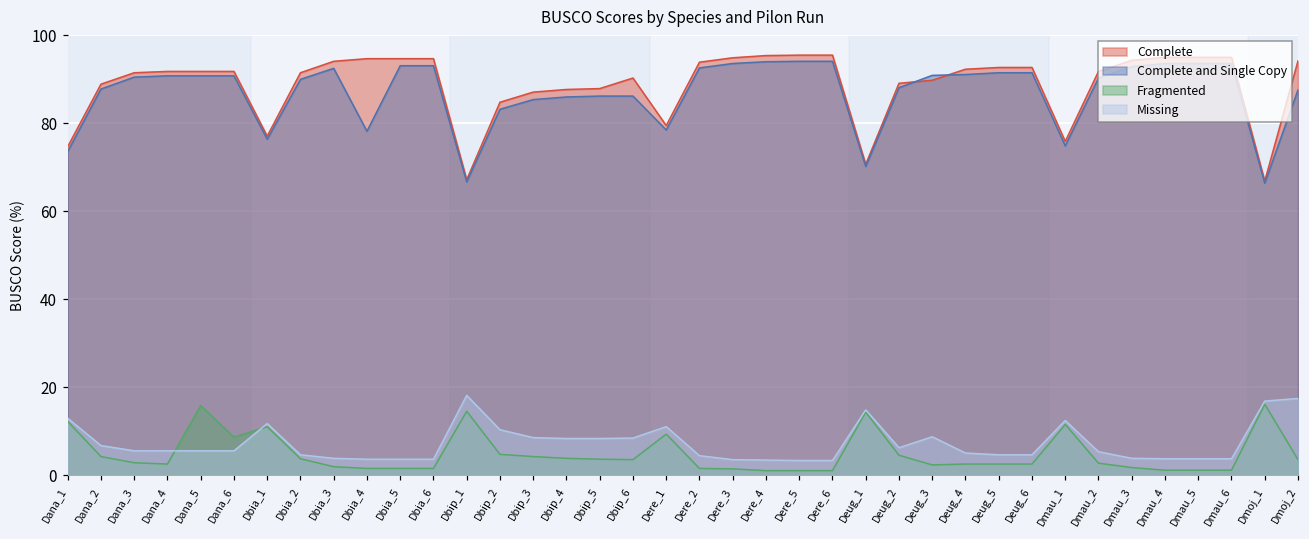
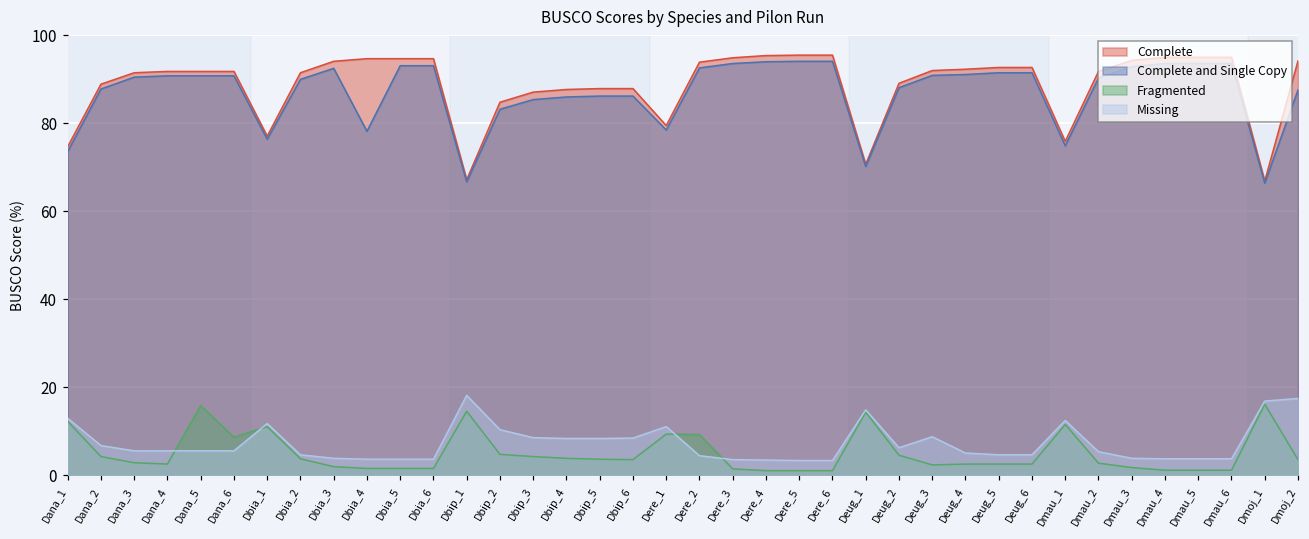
Complete, Dbip_6: 90 -> 88
Fragmented, Dere_2: 2 -> 9
Complete, Deug_3: 90 -> 92
